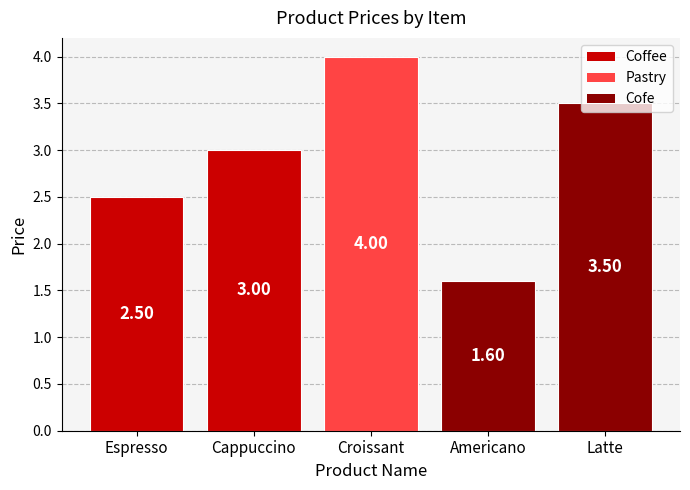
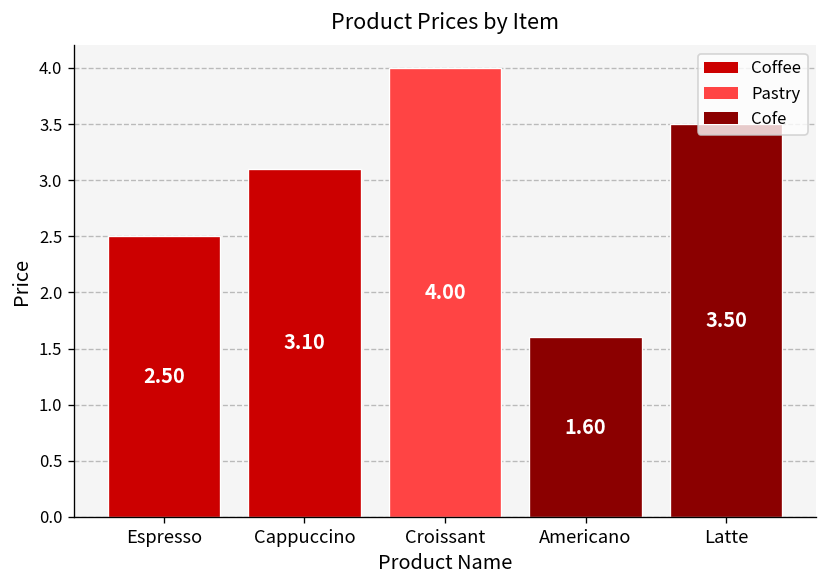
Cappuccino: 3.00 -> 3.10
